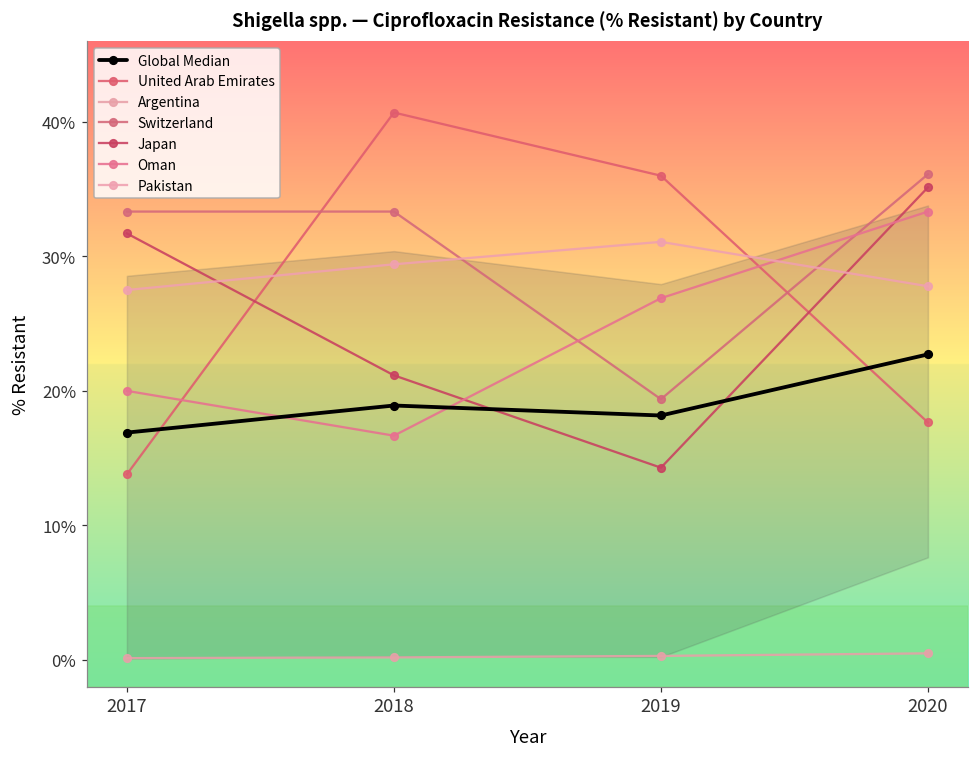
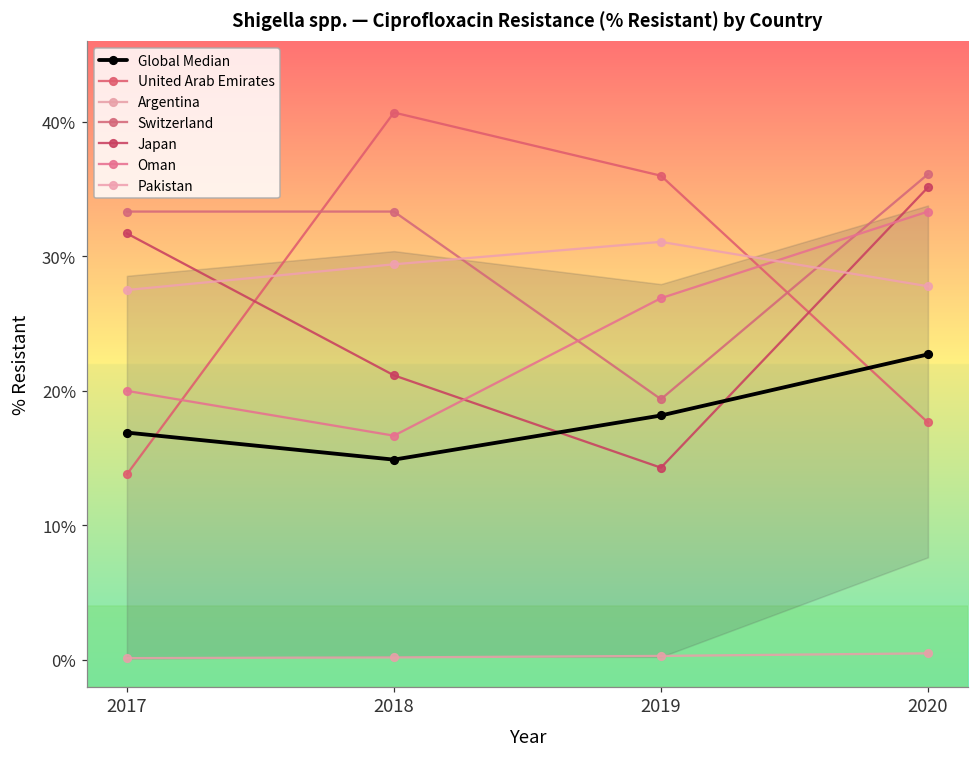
Global Median, 2018: 18.9% -> 14.9%
